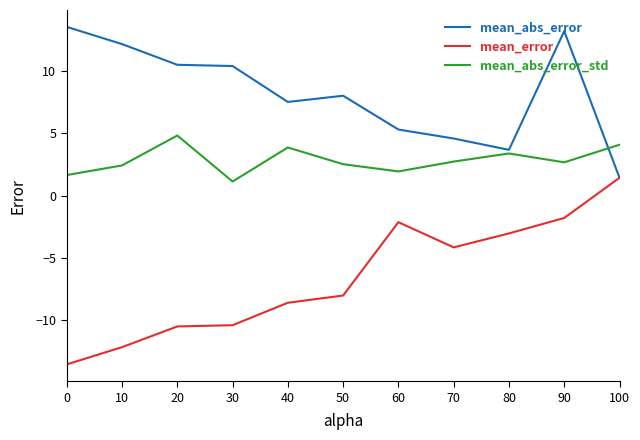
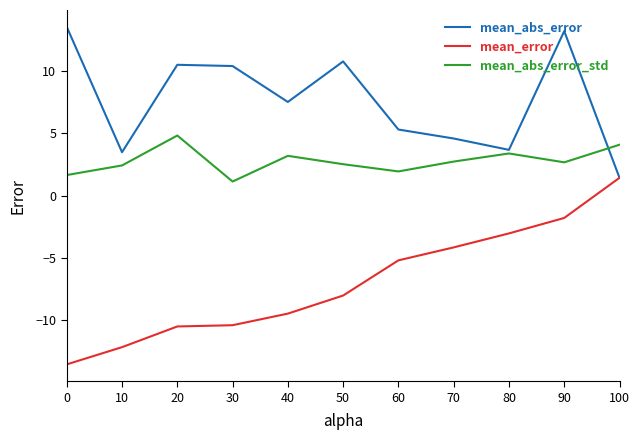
mean_abs_error, 10: 12.2 -> 3.5
mean_error, 40: -8.6 -> -9.5
mean_abs_error_std, 40: 3.9 -> 3.2
mean_abs_error, 50: 8.0 -> 10.8
mean_error, 60: -2.1 -> -5.2
